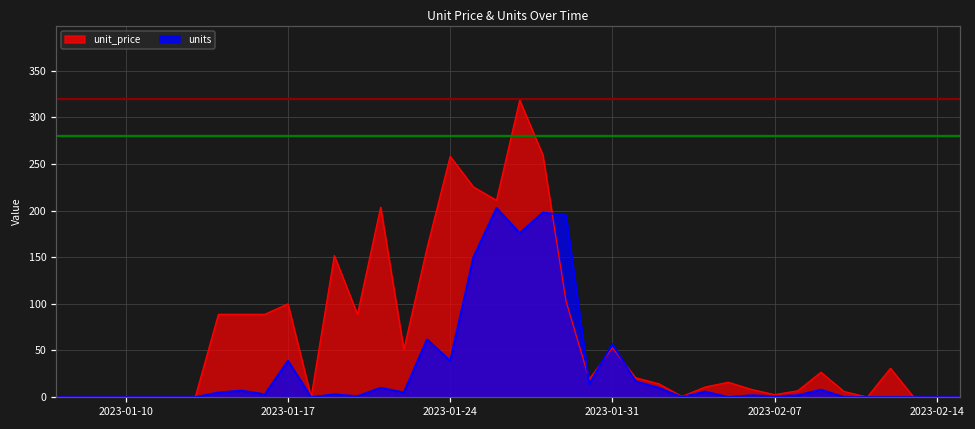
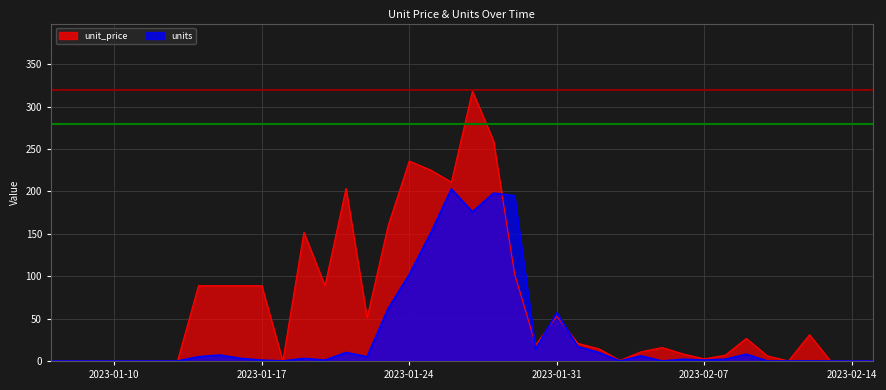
unit_price, 2023-01-17: 100 -> 90
units, 2023-01-17: 40 -> 0
unit_price, 2023-01-24: 260 -> 240
units, 2023-01-24: 40 -> 100
